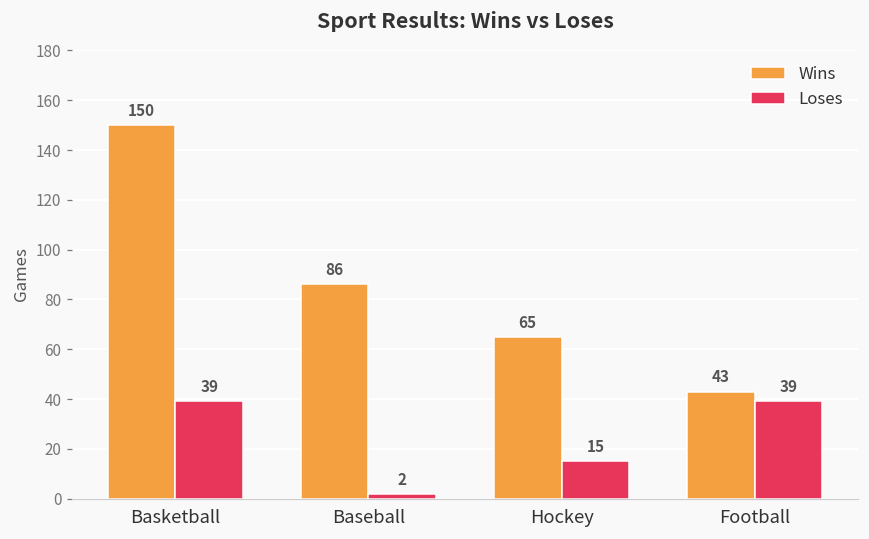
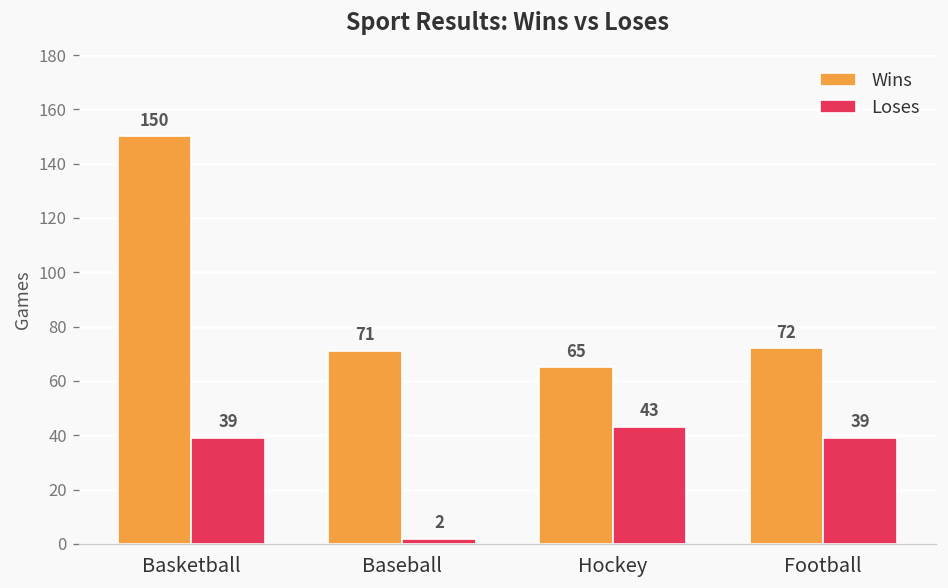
Wins, Baseball: 86 -> 71
Loses, Hockey: 15 -> 43
Wins, Football: 43 -> 72
